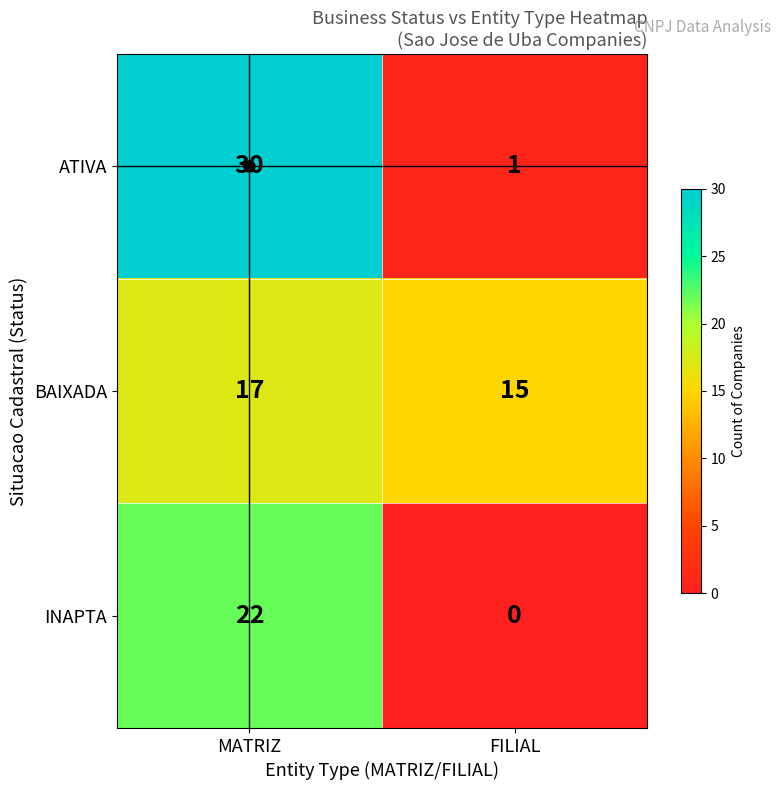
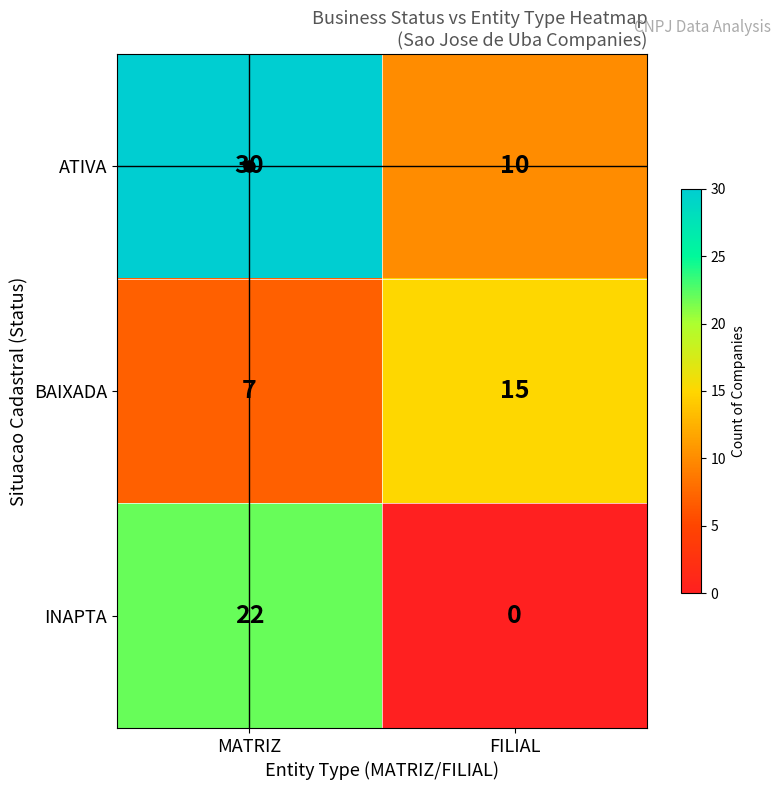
ATIVA, FILIAL: 1 -> 10
BAIXADA, MATRIZ: 17 -> 7
